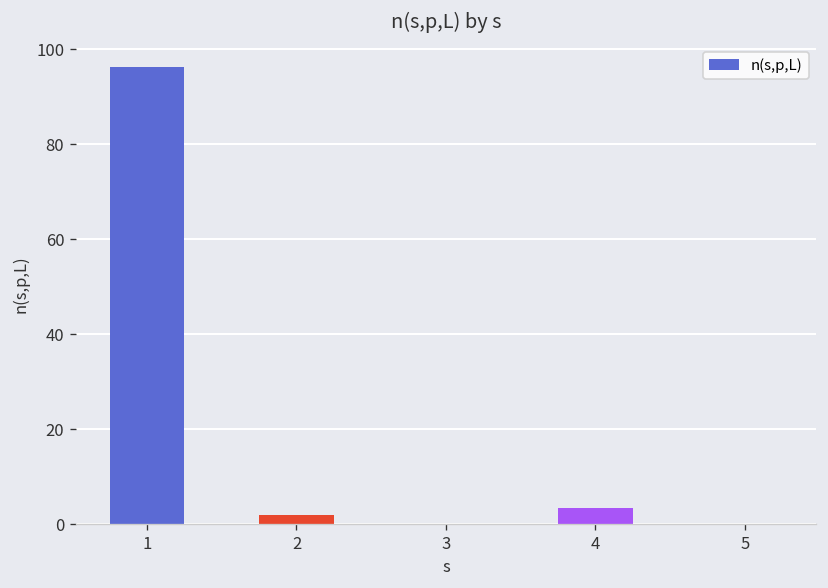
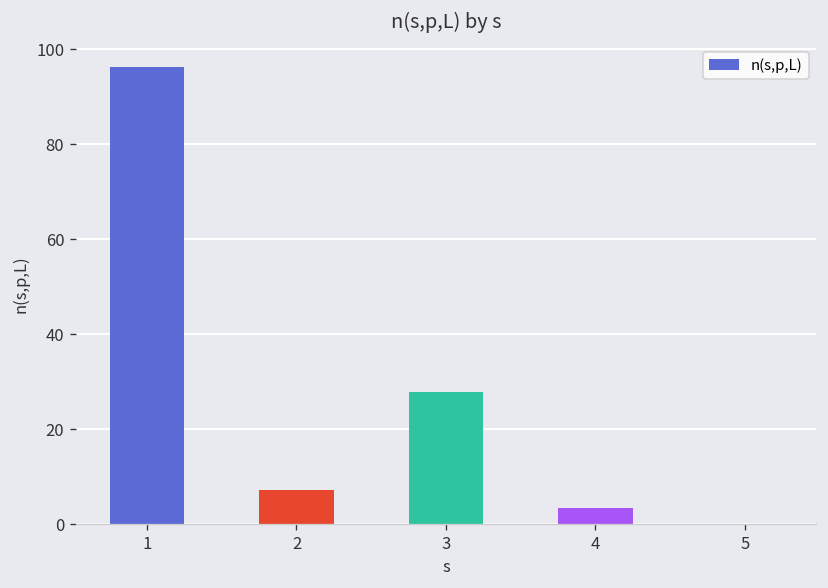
2: 2 -> 7
3: 0 -> 28
